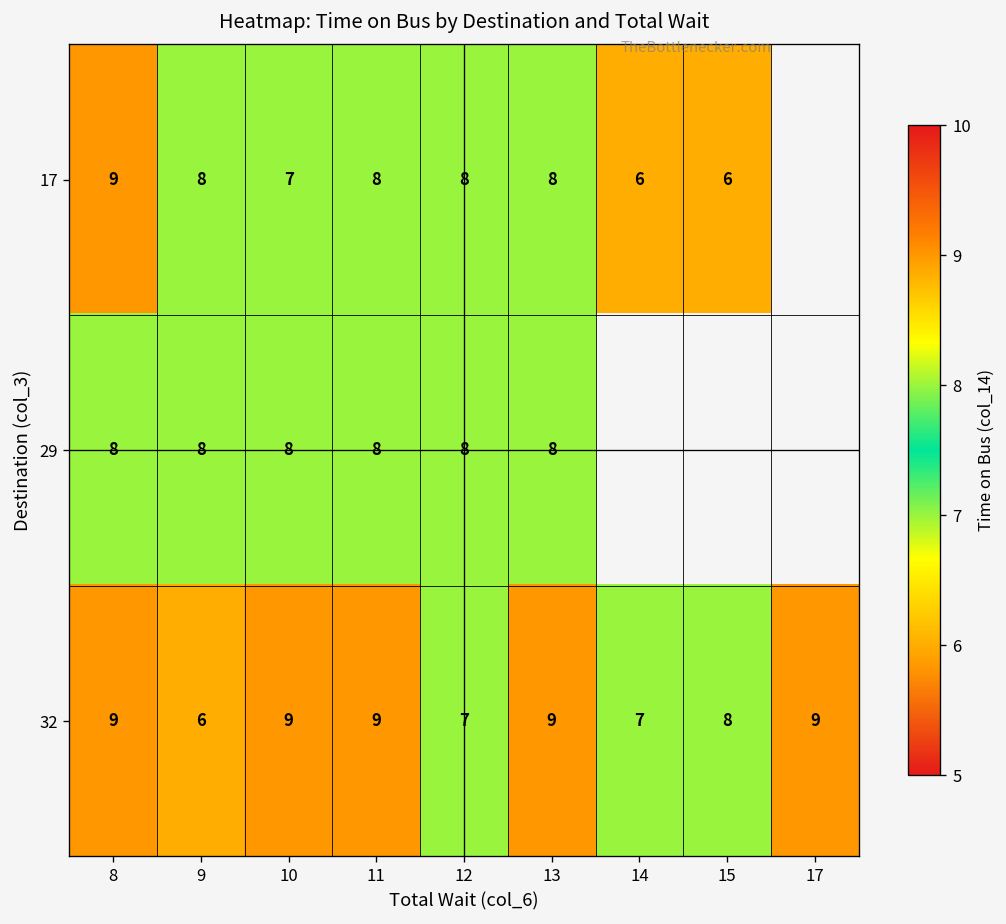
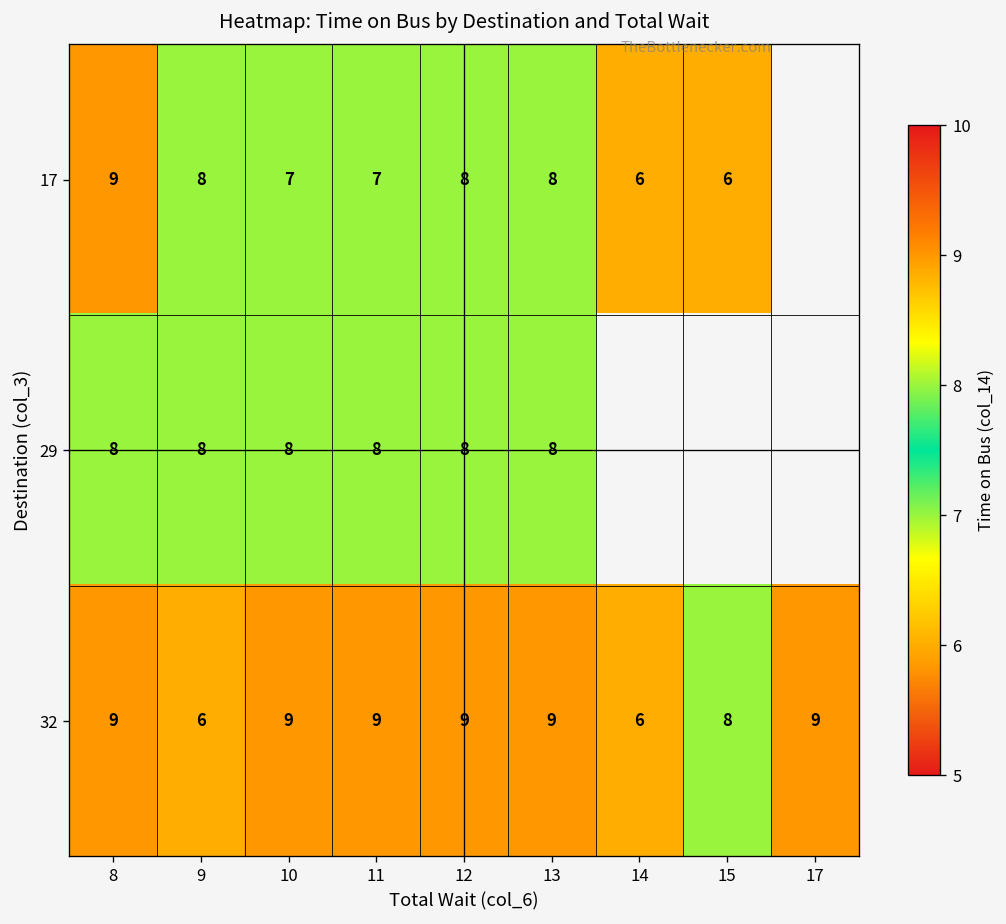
17, 11: 8 -> 7
32, 12: 7 -> 9
32, 14: 7 -> 6
